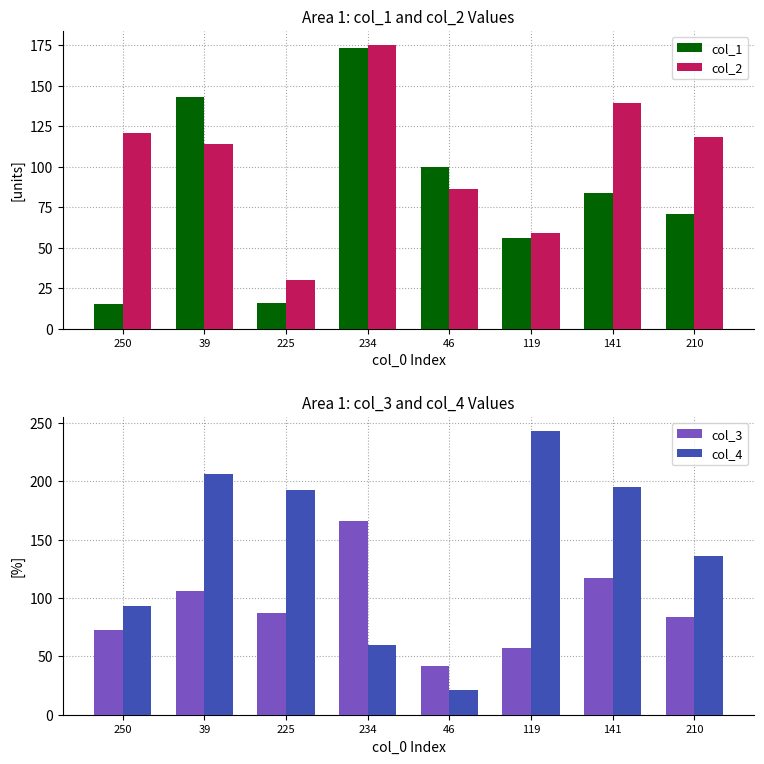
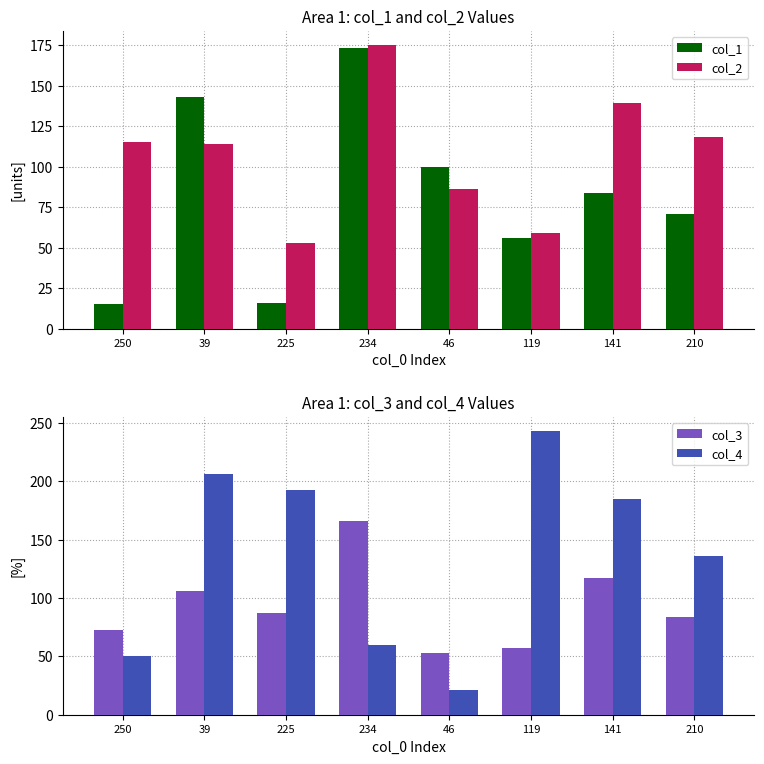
Area 1: col_1 and col_2 Values, col_2, 250: 121 -> 115
Area 1: col_1 and col_2 Values, col_2, 225: 30 -> 53
Area 1: col_3 and col_4 Values, col_4, 250: 93 -> 50
Area 1: col_3 and col_4 Values, col_3, 46: 42 -> 53
Area 1: col_3 and col_4 Values, col_4, 141: 195 -> 185
